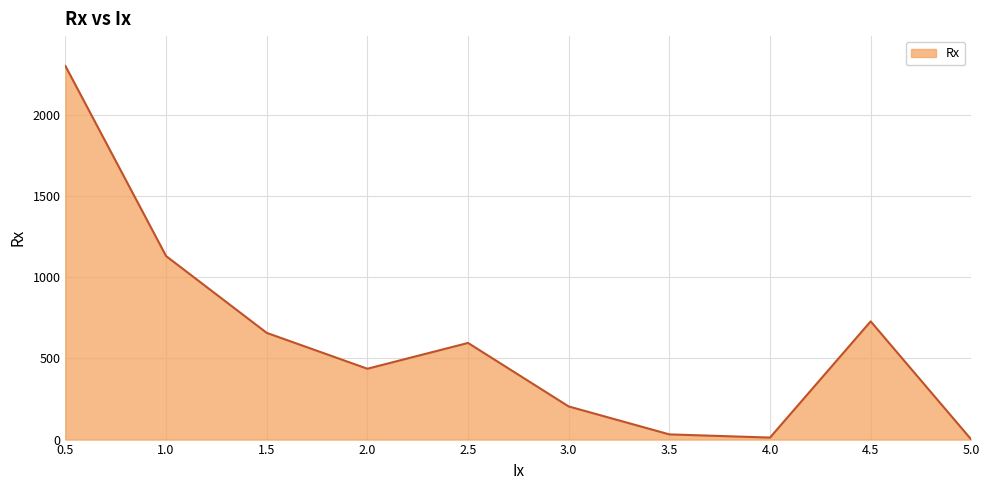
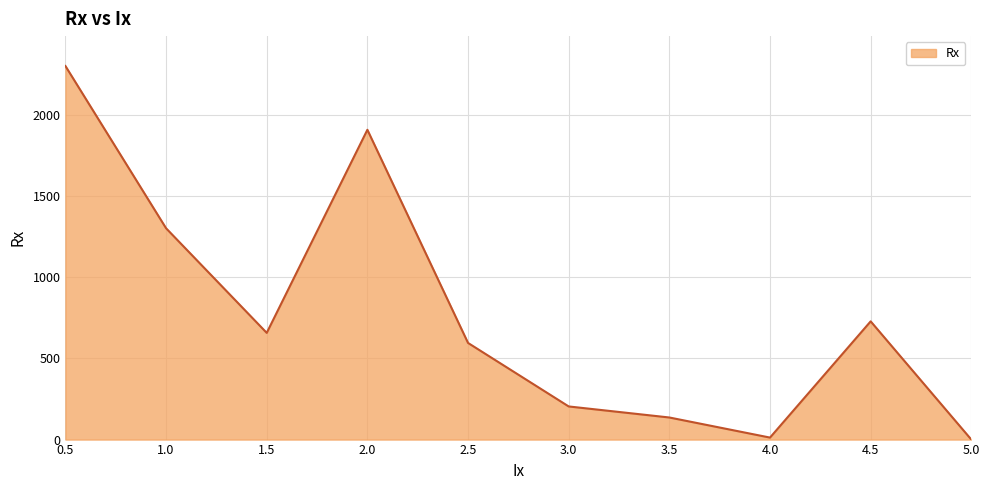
1.0: 1130 -> 1300
2.0: 440 -> 1910
3.5: 30 -> 140
